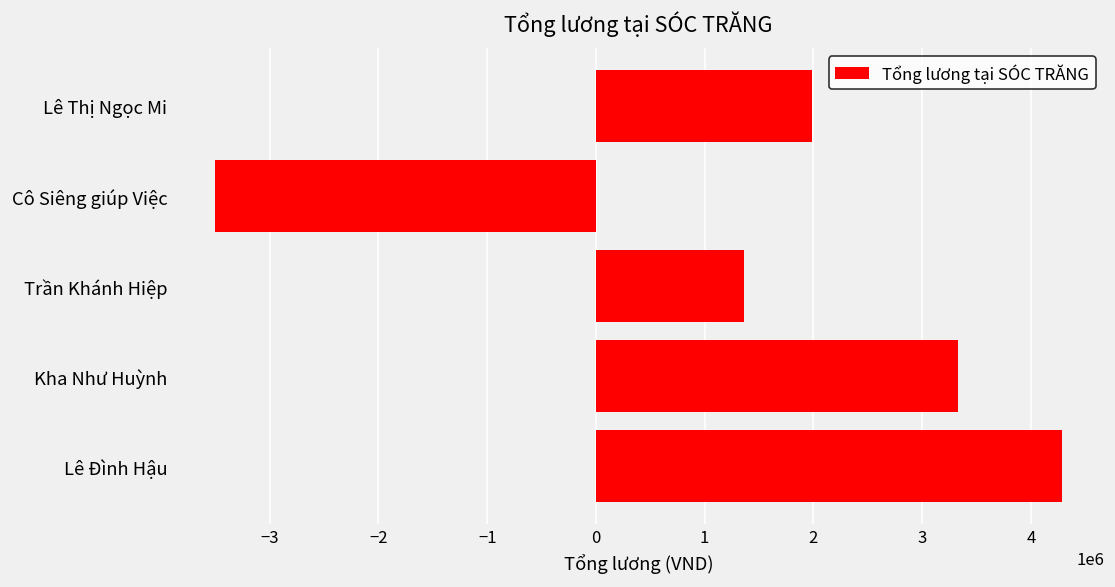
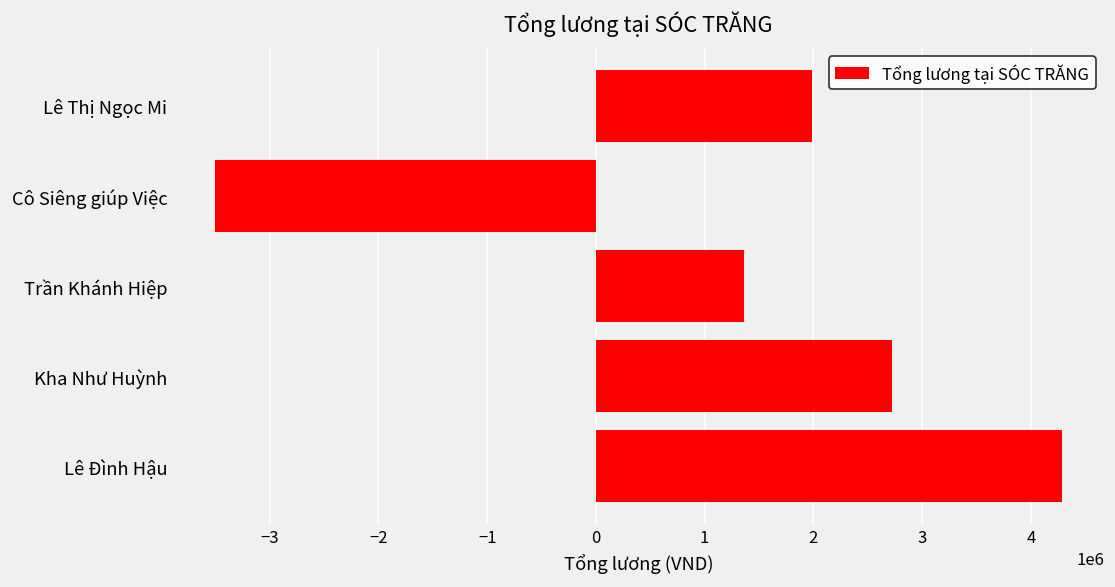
Kha Như Huỳnh: 3300000 -> 2700000
